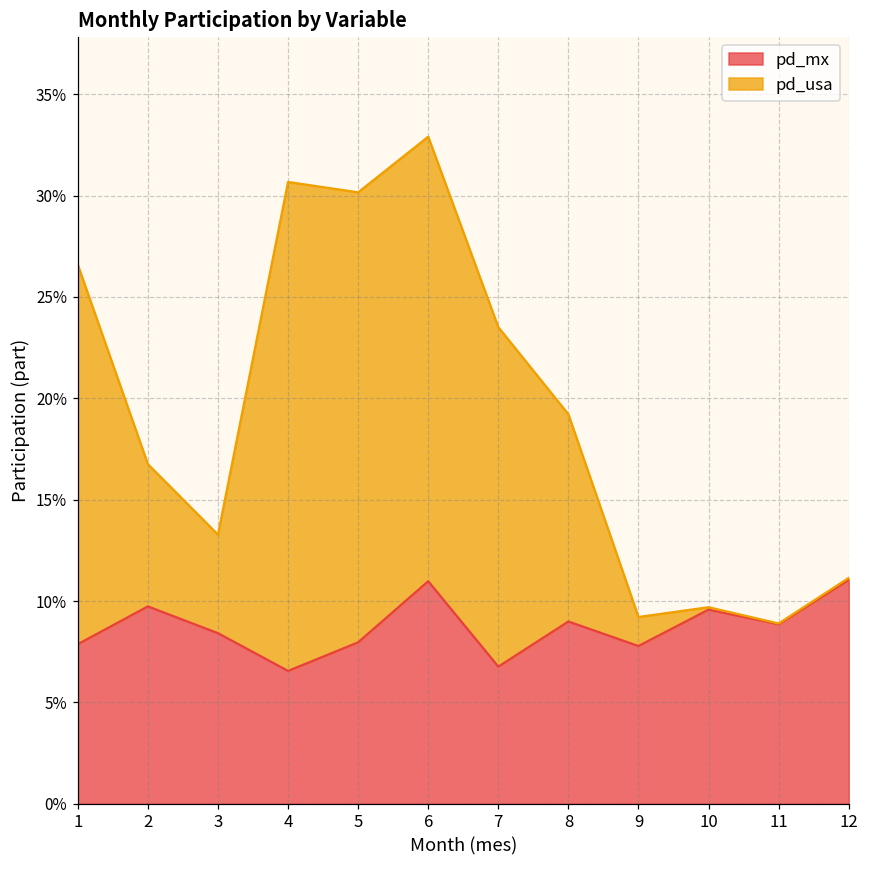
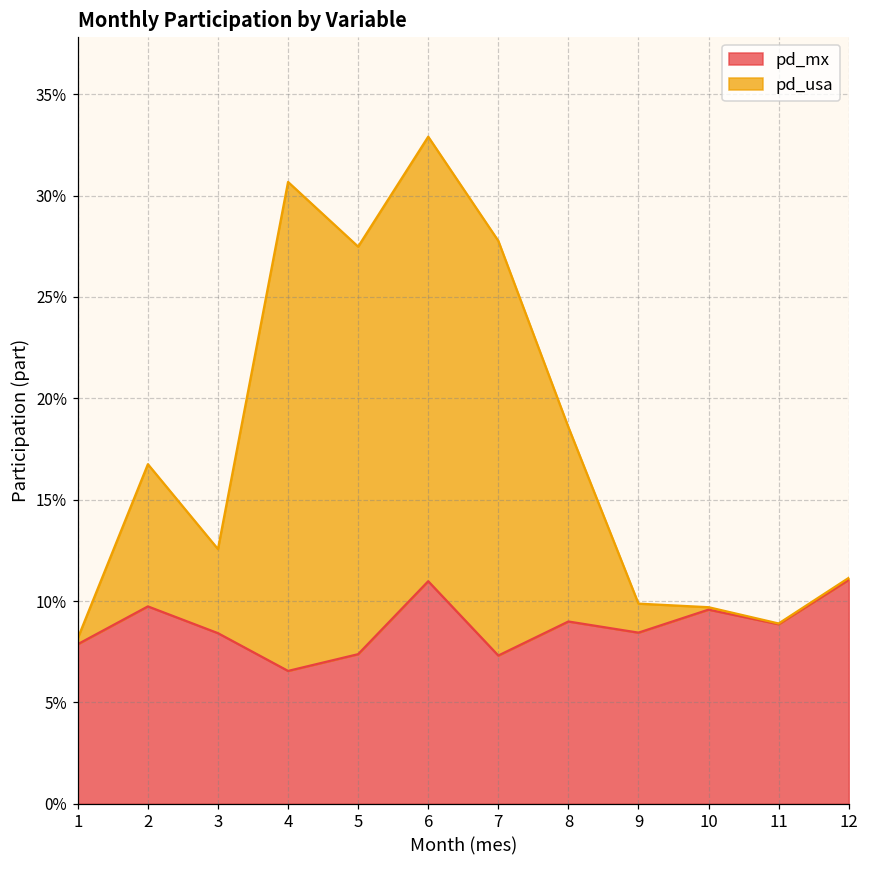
pd_usa, 1: 18.7% -> 0.3%
pd_usa, 3: 4.9% -> 4.1%
pd_mx, 5: 8.0% -> 7.4%
pd_usa, 5: 22.2% -> 20.1%
pd_mx, 7: 6.8% -> 7.3%
pd_usa, 7: 16.7% -> 20.5%
pd_usa, 8: 10.2% -> 9.6%
pd_mx, 9: 7.8% -> 8.4%
